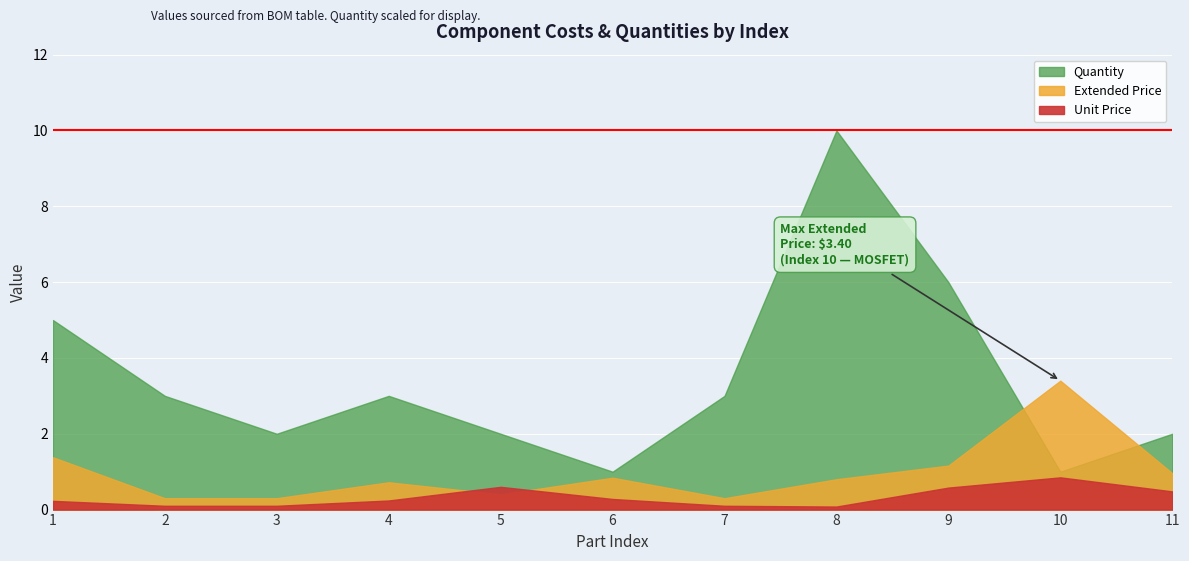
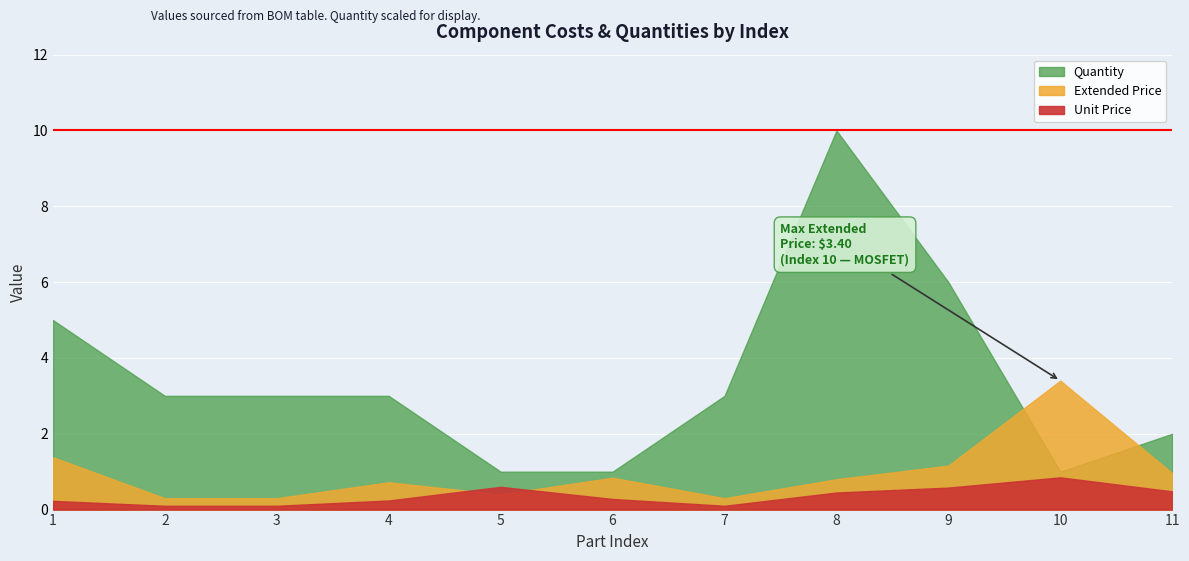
Quantity, 3: 2 -> 3
Quantity, 5: 2 -> 1
Unit Price, 8: 0.1 -> 0.5
